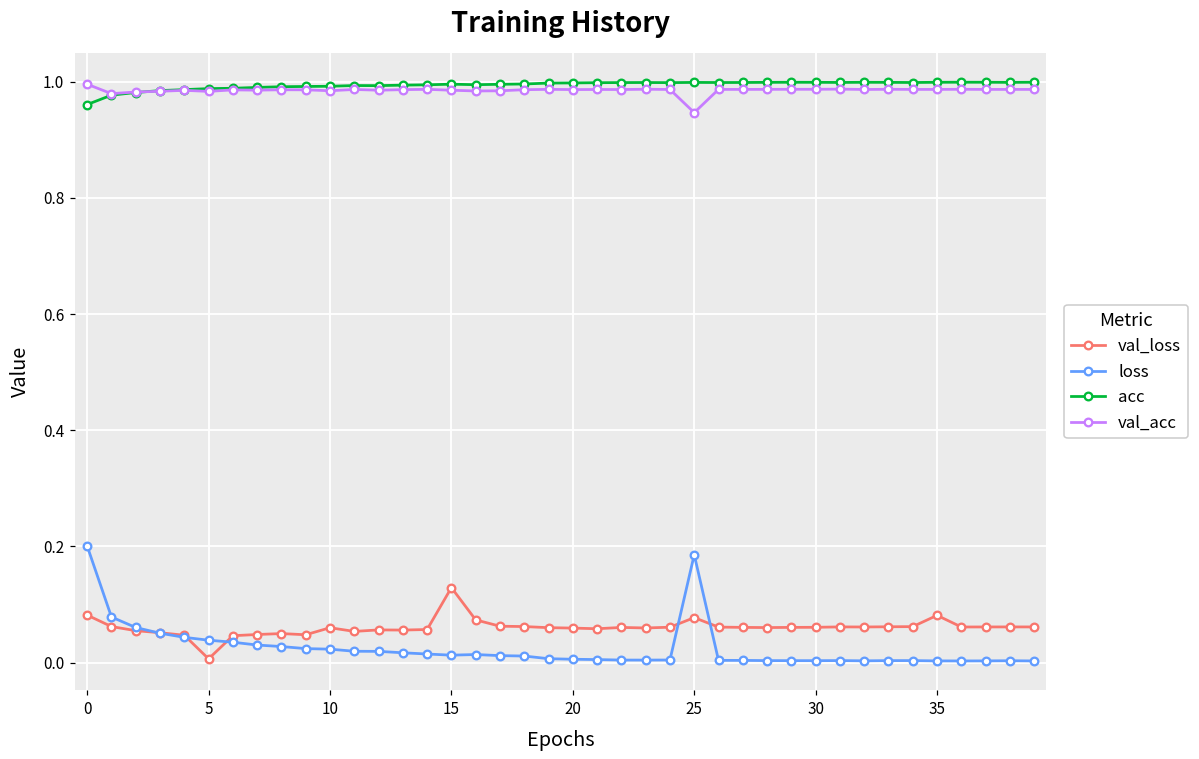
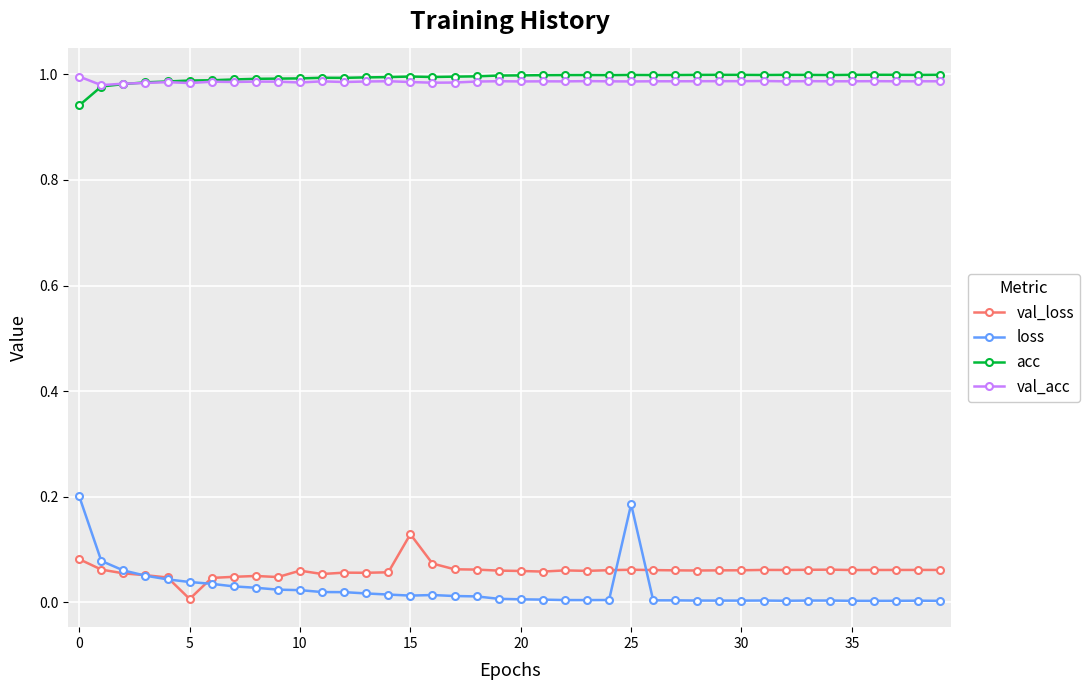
acc, 0: 0.96 -> 0.94
val_loss, 25: 0.08 -> 0.06
val_acc, 25: 0.95 -> 0.99
val_loss, 35: 0.08 -> 0.06
